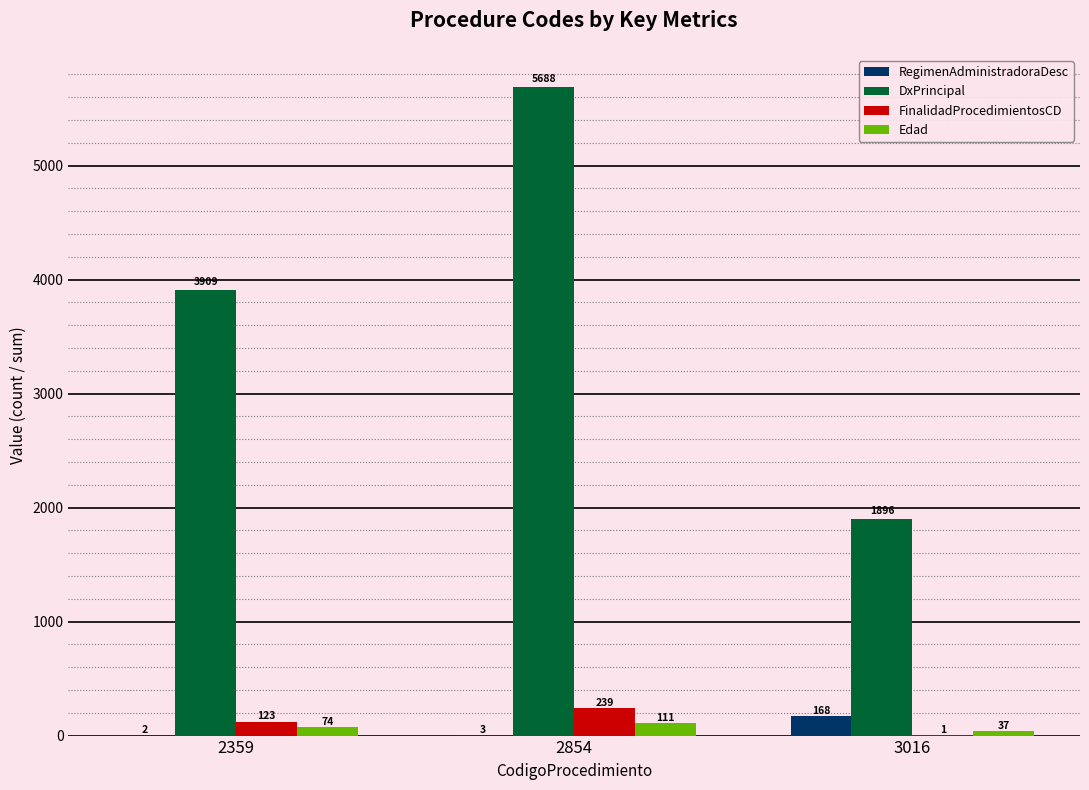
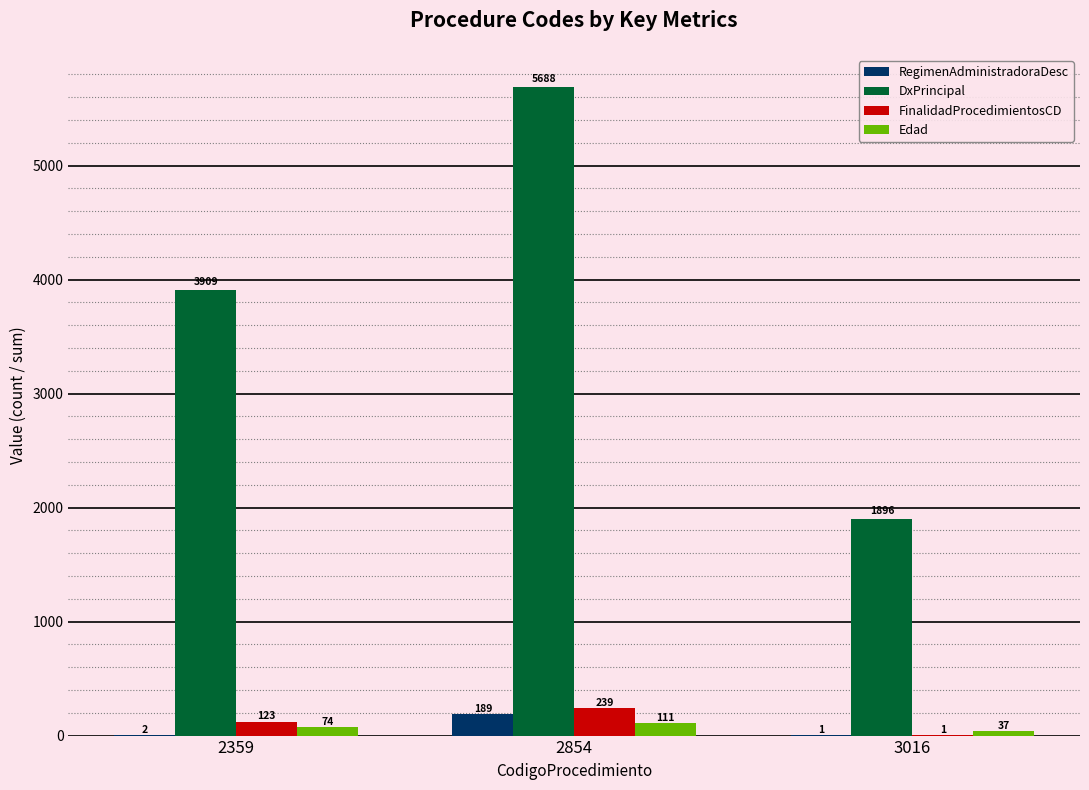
RegimenAdministradoraDesc, 2854: 3 -> 189
RegimenAdministradoraDesc, 3016: 168 -> 1
